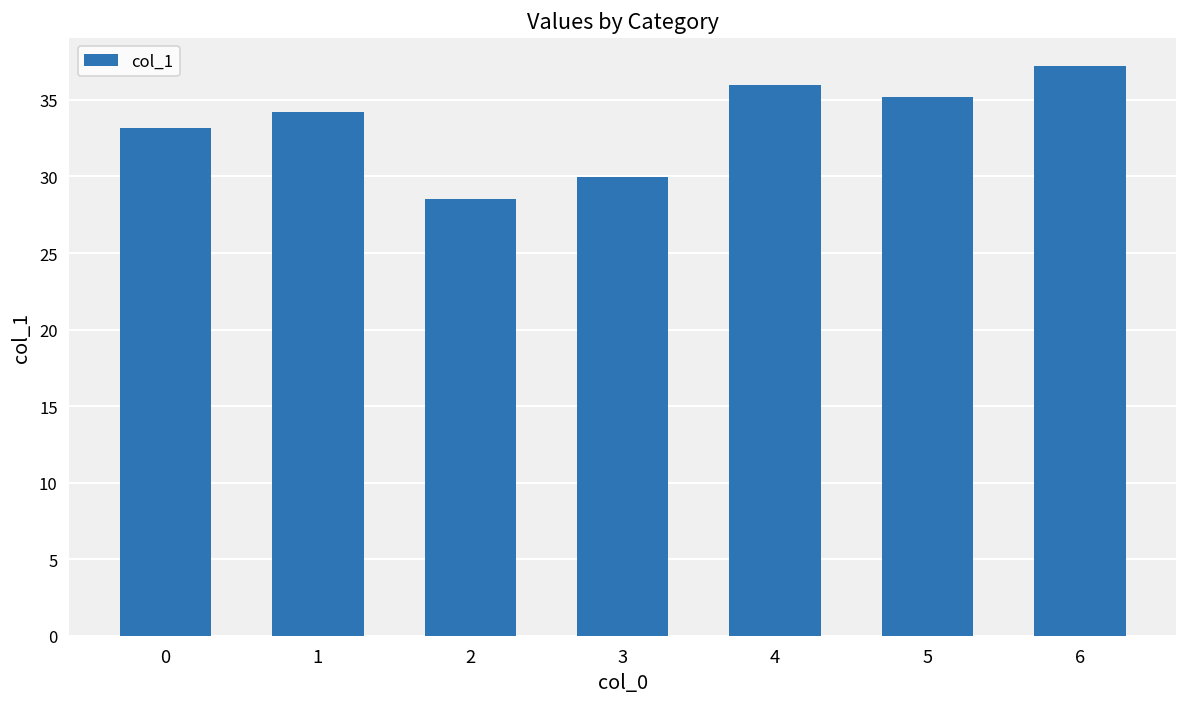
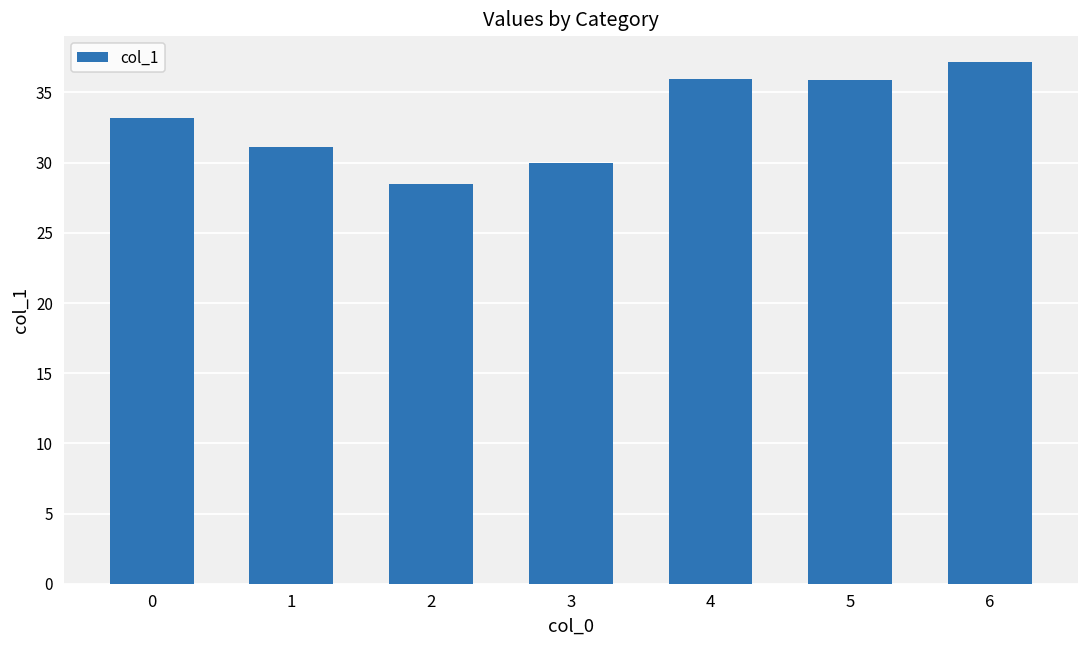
1: 34.2 -> 31.1
5: 35.2 -> 35.9
